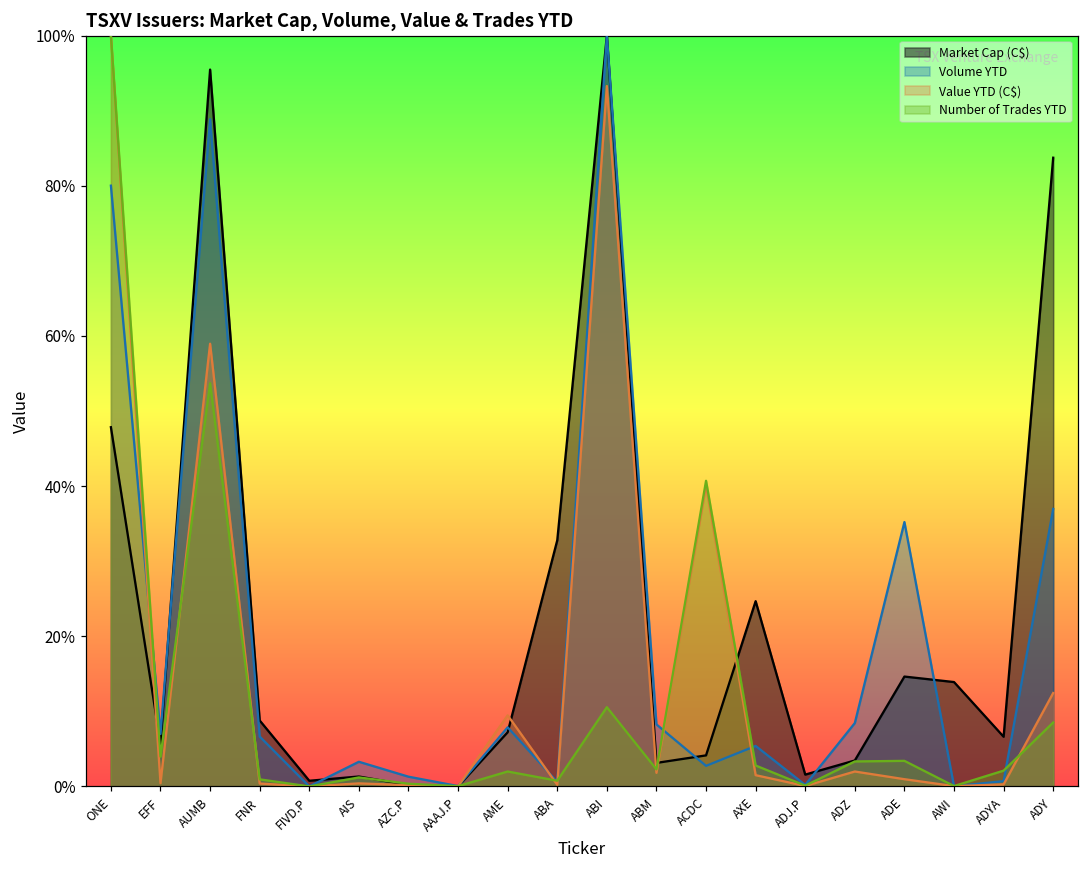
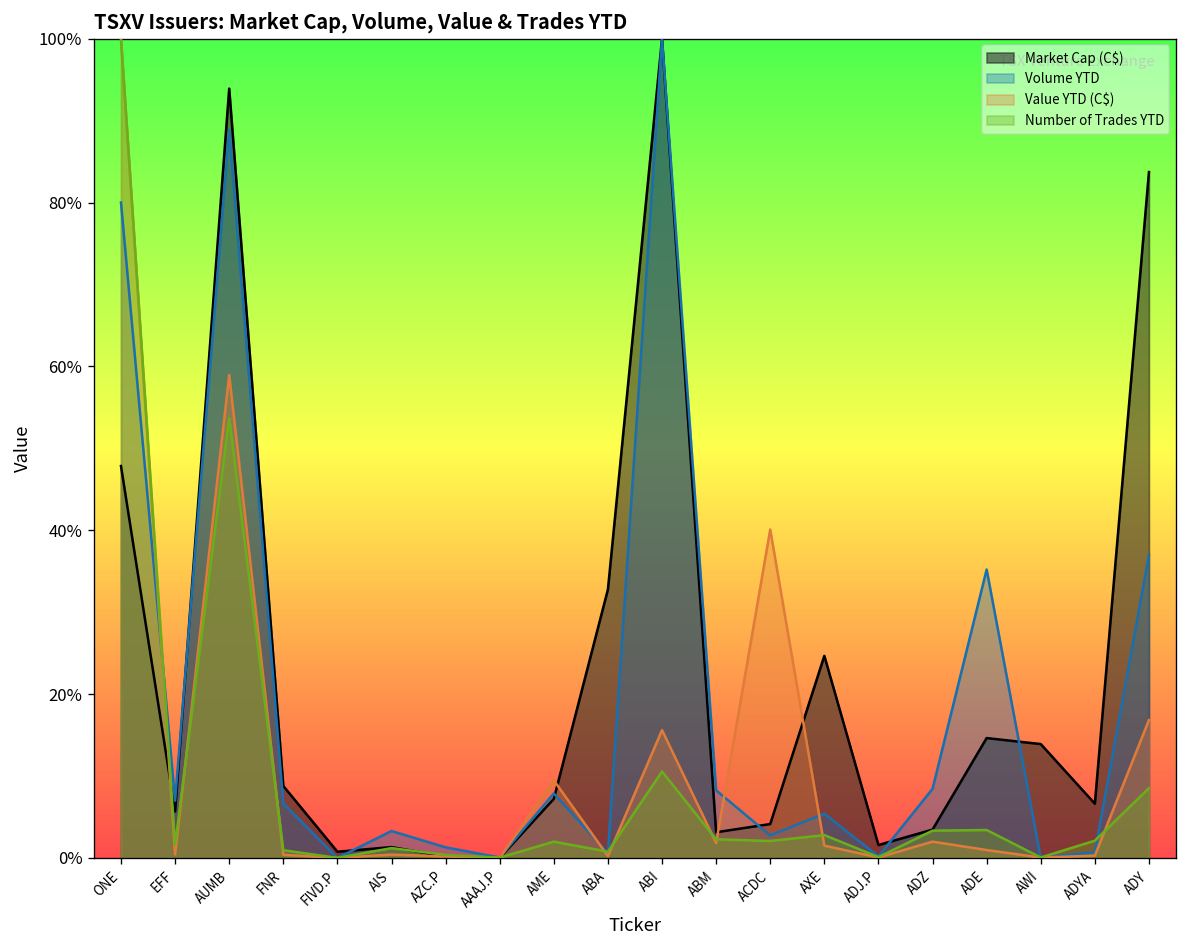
Number of Trades YTD, EFF: 4% -> 2%
Market Cap (C$), AUMB: 95% -> 94%
Value YTD (C$), ABI: 93% -> 16%
Number of Trades YTD, ACDC: 41% -> 2%
Value YTD (C$), ADY: 12% -> 17%
